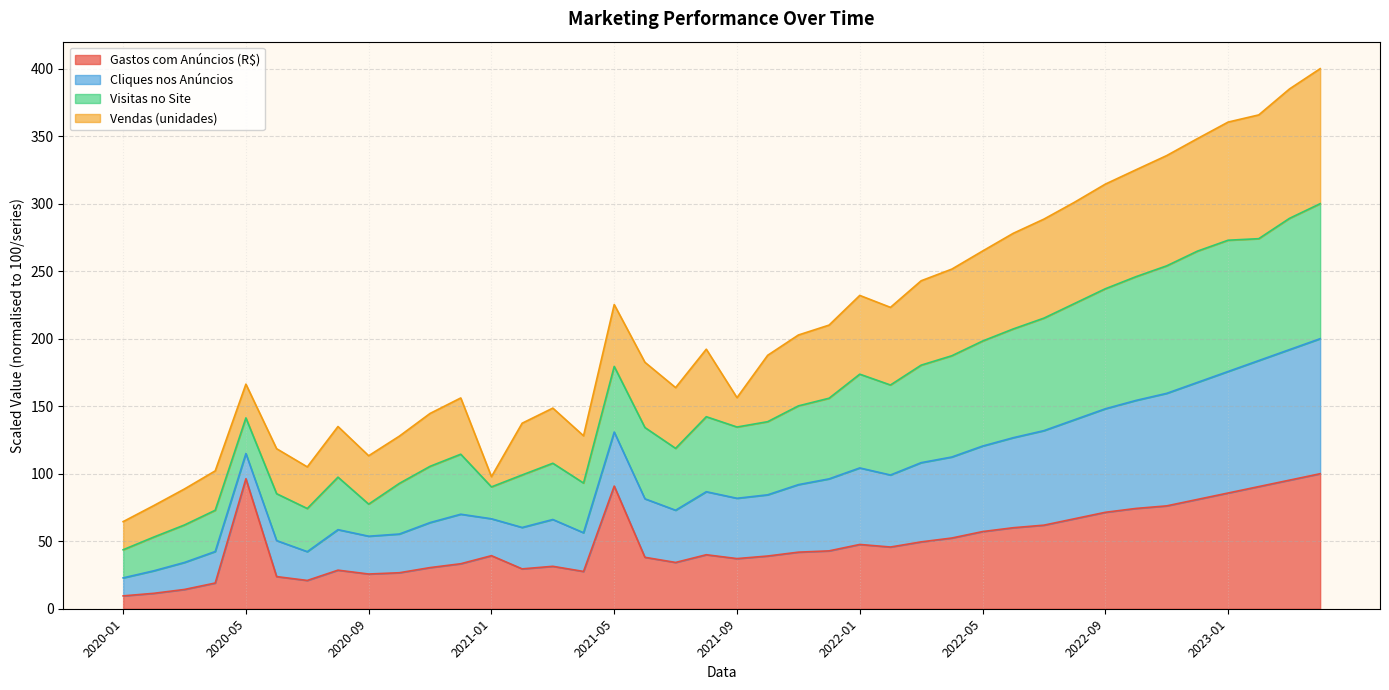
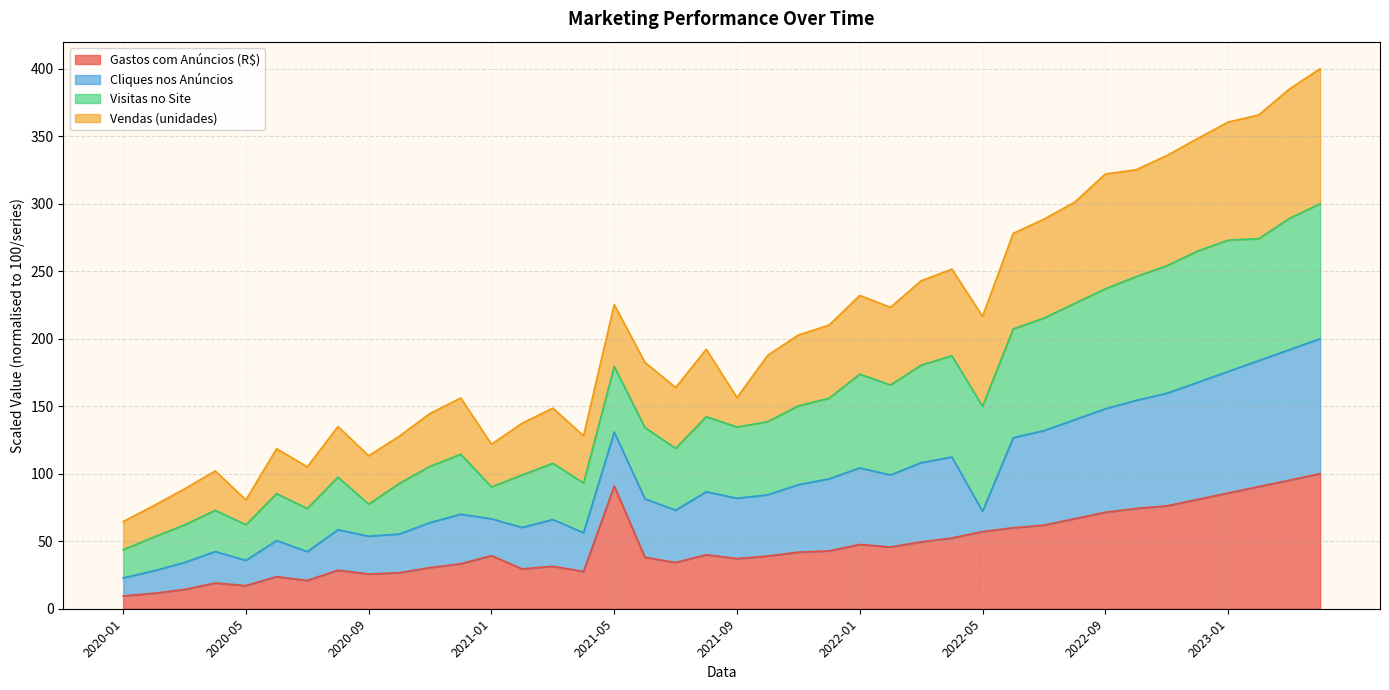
Gastos com Anúncios (R$), 2020-05: 96 -> 17
Vendas (unidades), 2020-05: 25 -> 18
Vendas (unidades), 2021-01: 8 -> 32
Cliques nos Anúncios, 2022-05: 63 -> 15
Vendas (unidades), 2022-09: 78 -> 85
